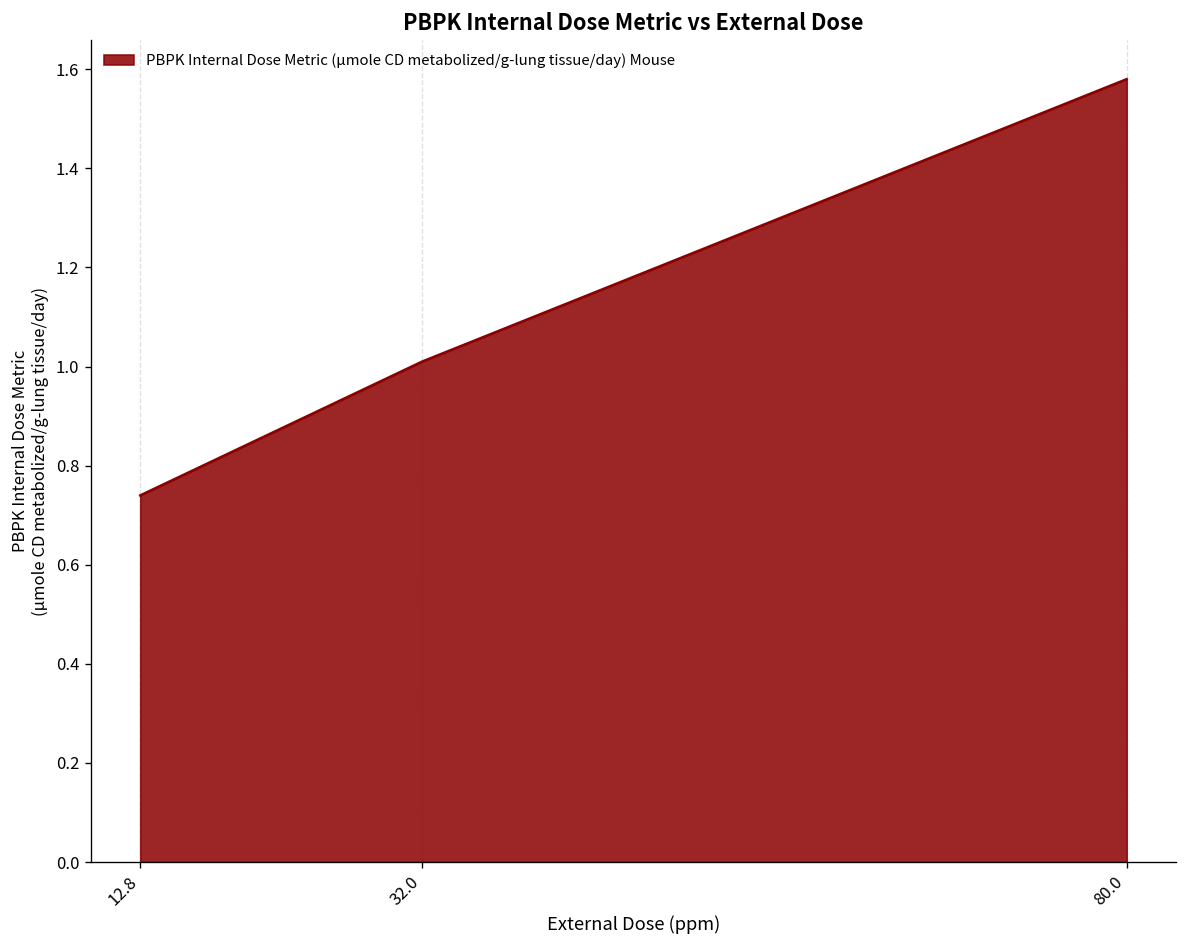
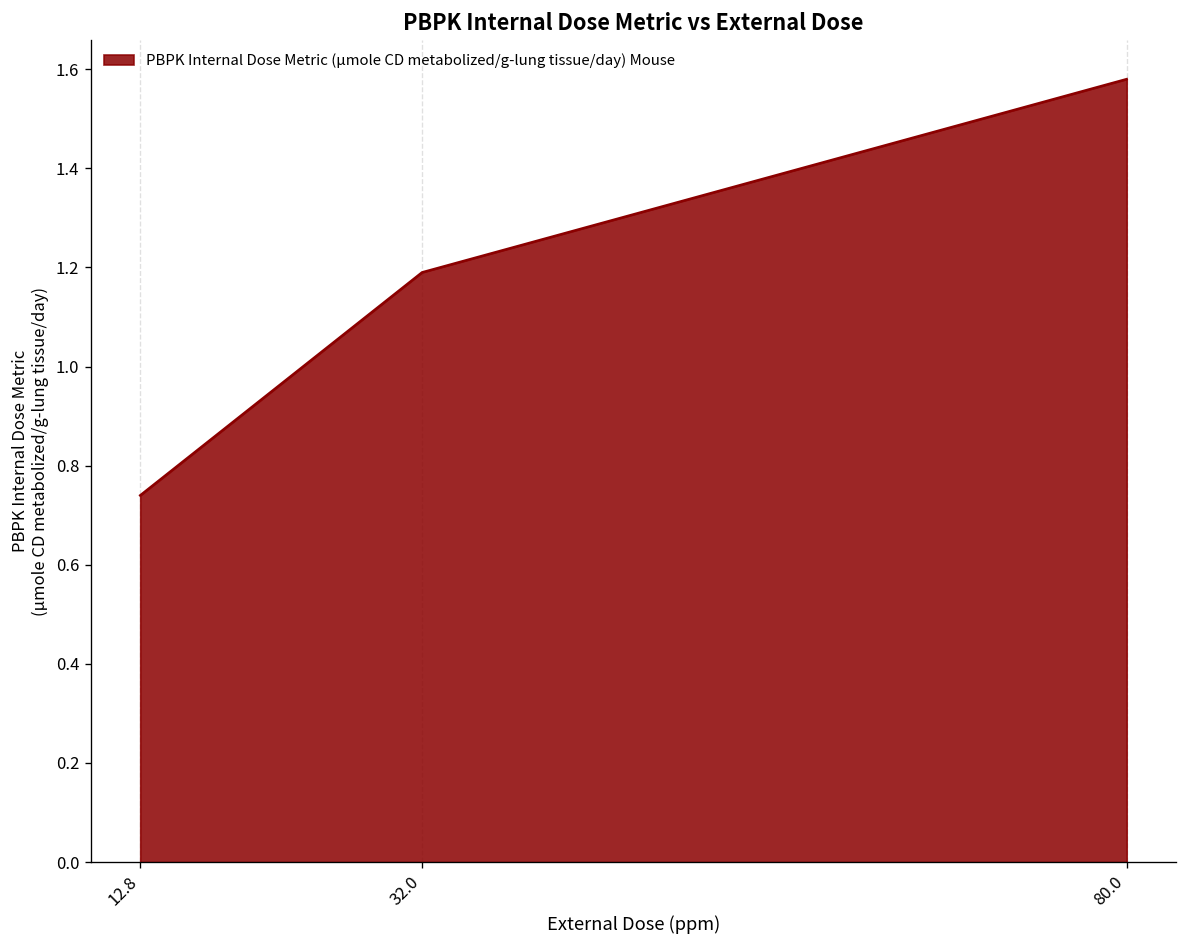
32.0: 1.01 -> 1.19
